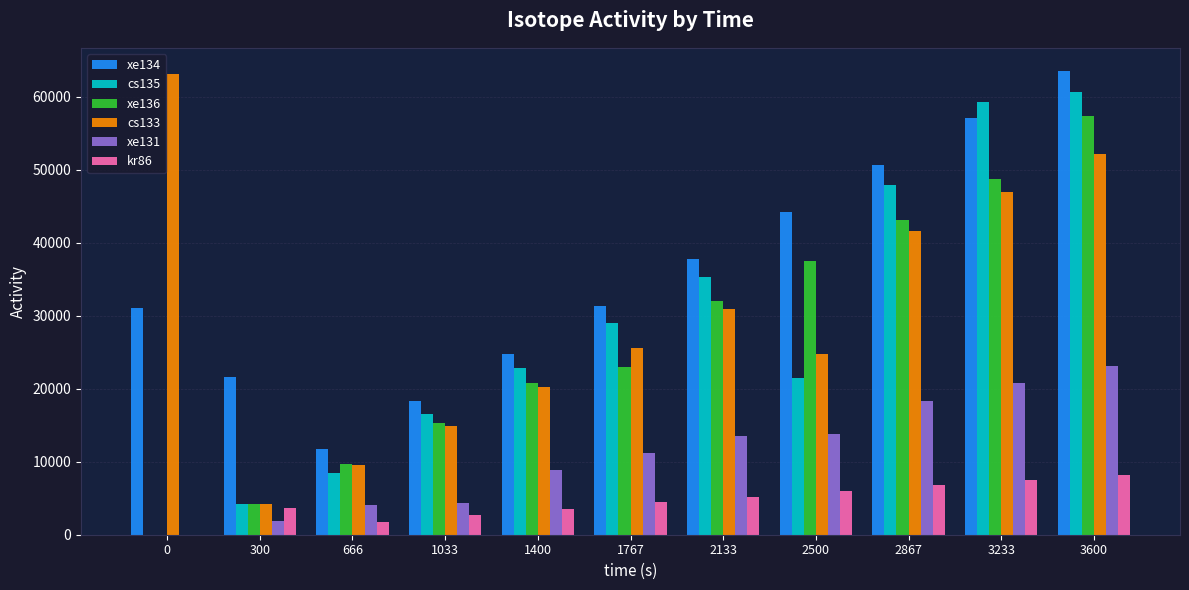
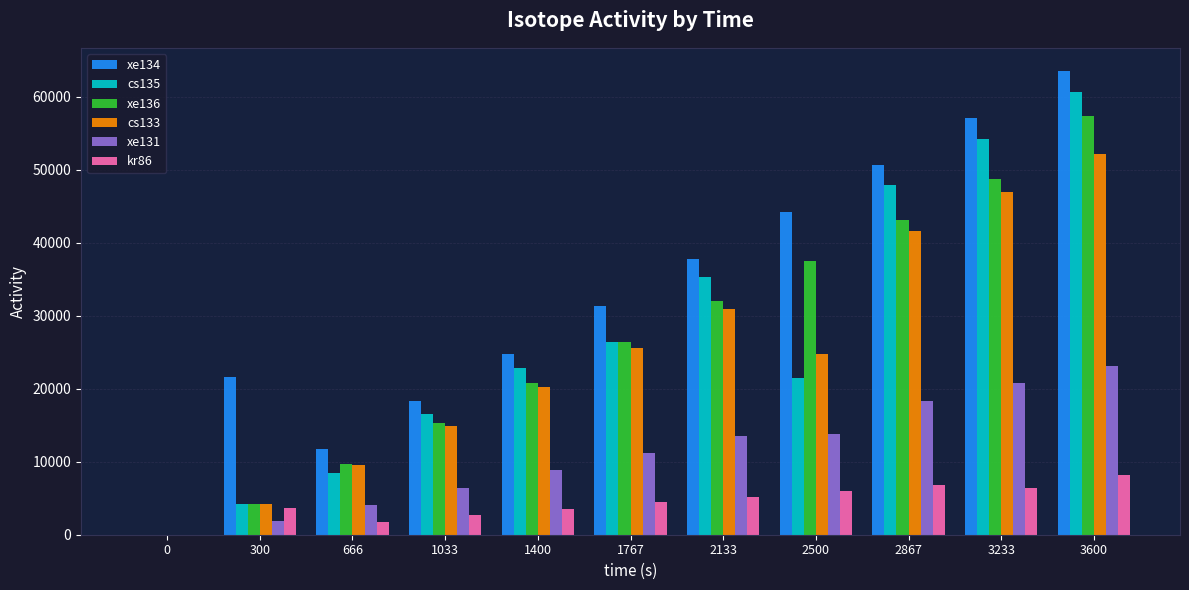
xe134, 0: 31000 -> 0
cs133, 0: 63000 -> 0
xe131, 1033: 4000 -> 6000
cs135, 1767: 29000 -> 26000
xe136, 1767: 23000 -> 26000
cs135, 3233: 59000 -> 54000
kr86, 3233: 8000 -> 6000
